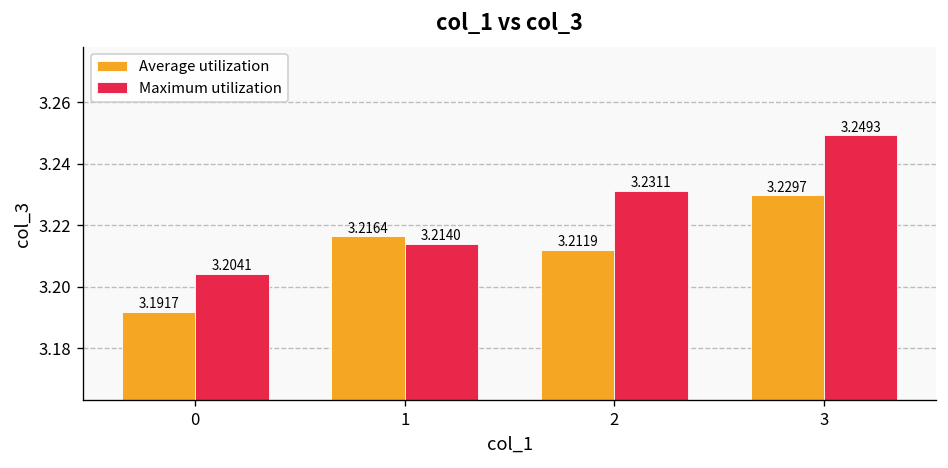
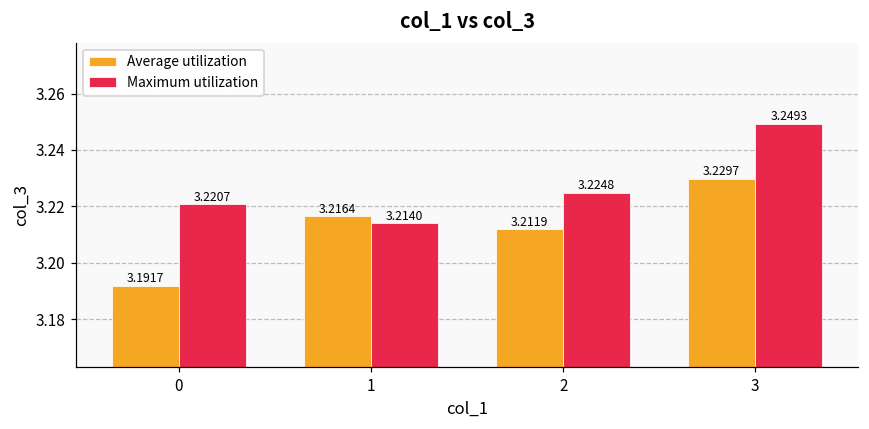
Maximum utilization, 0: 3.2041 -> 3.2207
Maximum utilization, 2: 3.2311 -> 3.2248
